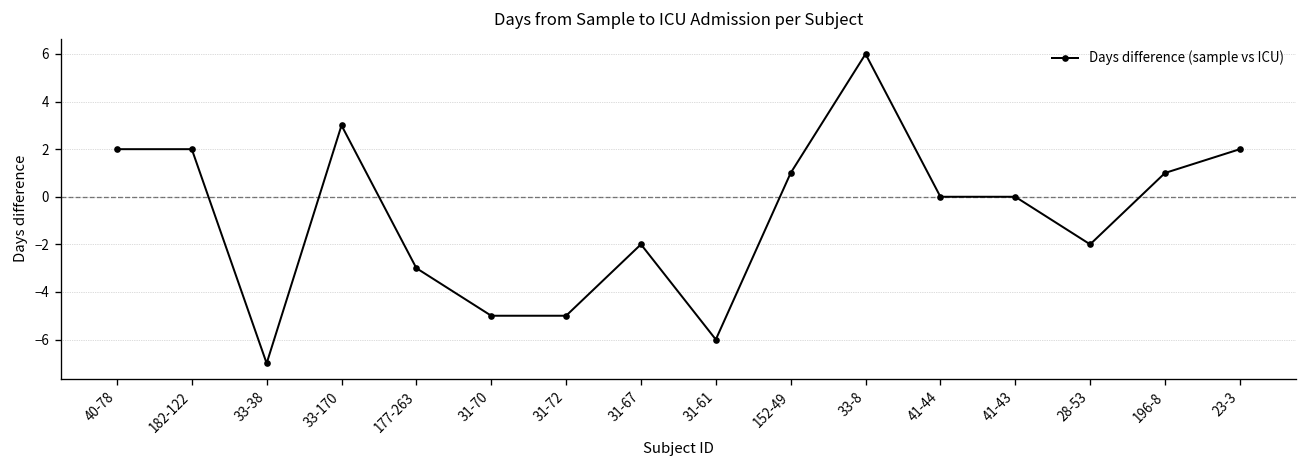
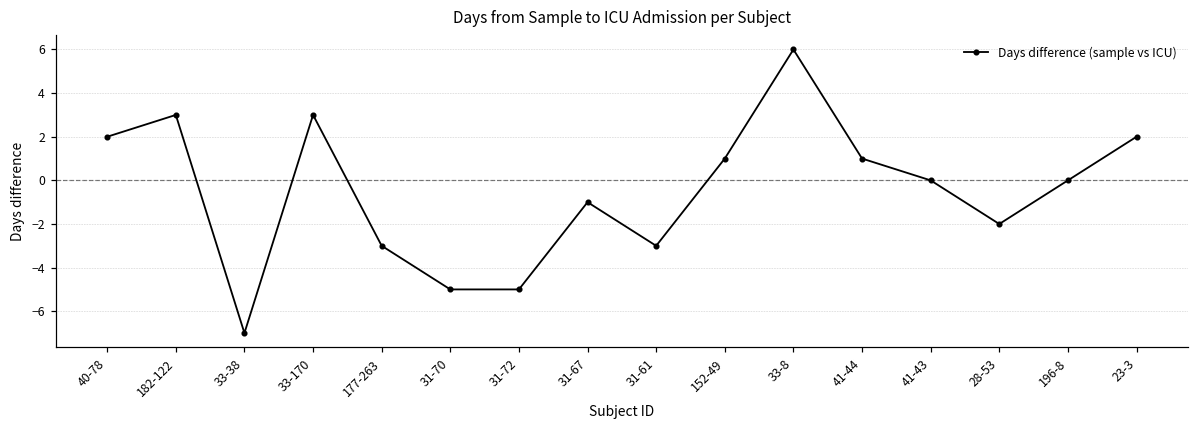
182-122: 2 -> 3
31-67: -2 -> -1
31-61: -6 -> -3
41-44: 0 -> 1
196-8: 1 -> 0
